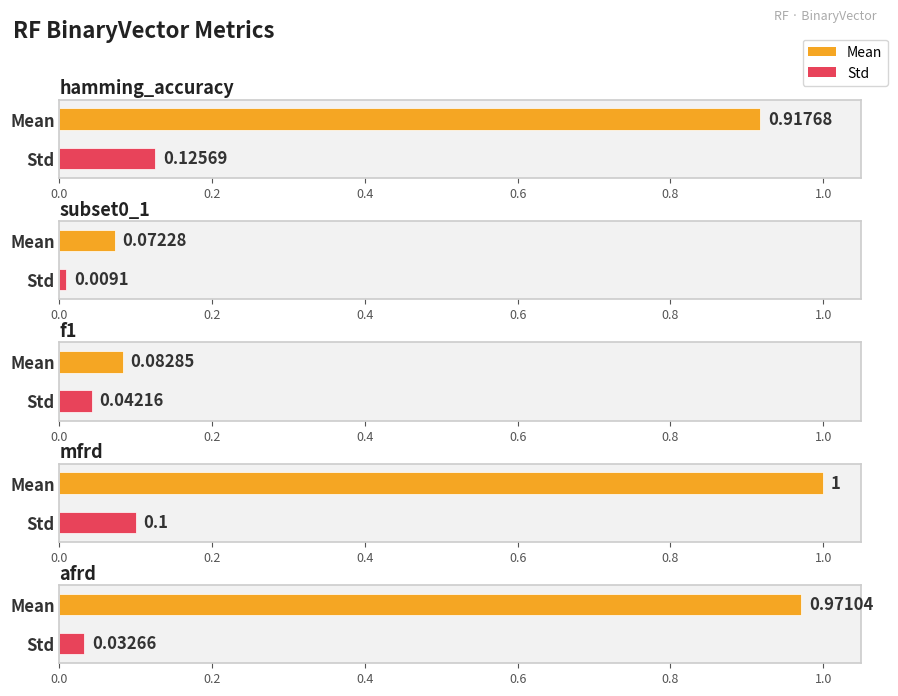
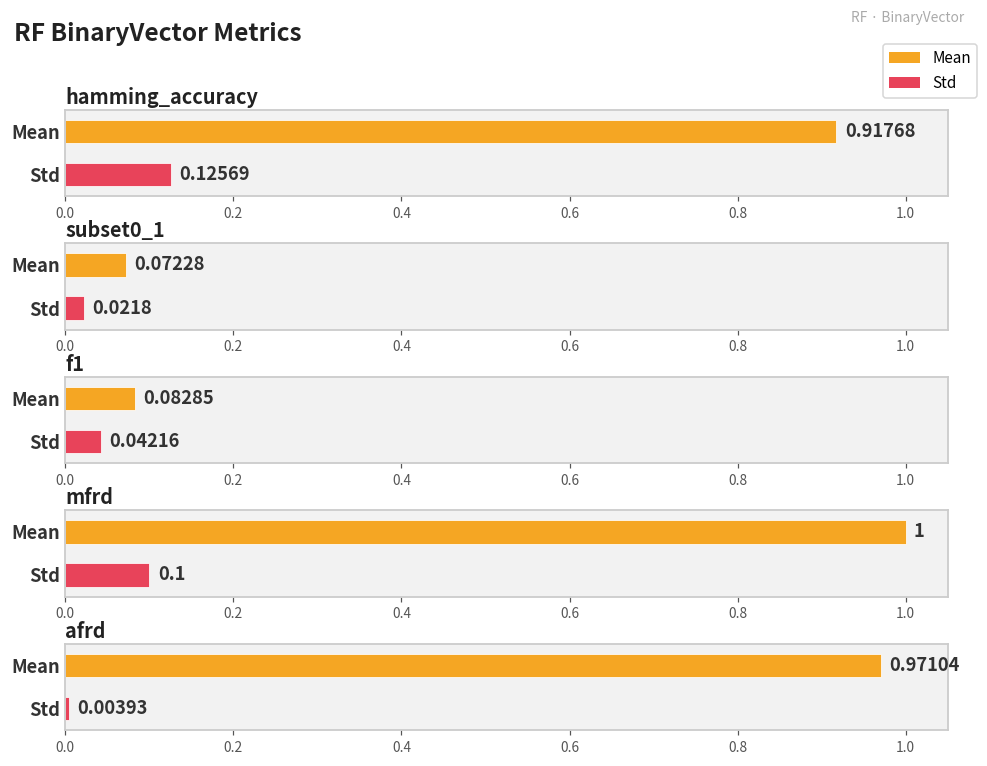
subset0_1, Std: 0.0091 -> 0.0218
afrd, Std: 0.03266 -> 0.00393
